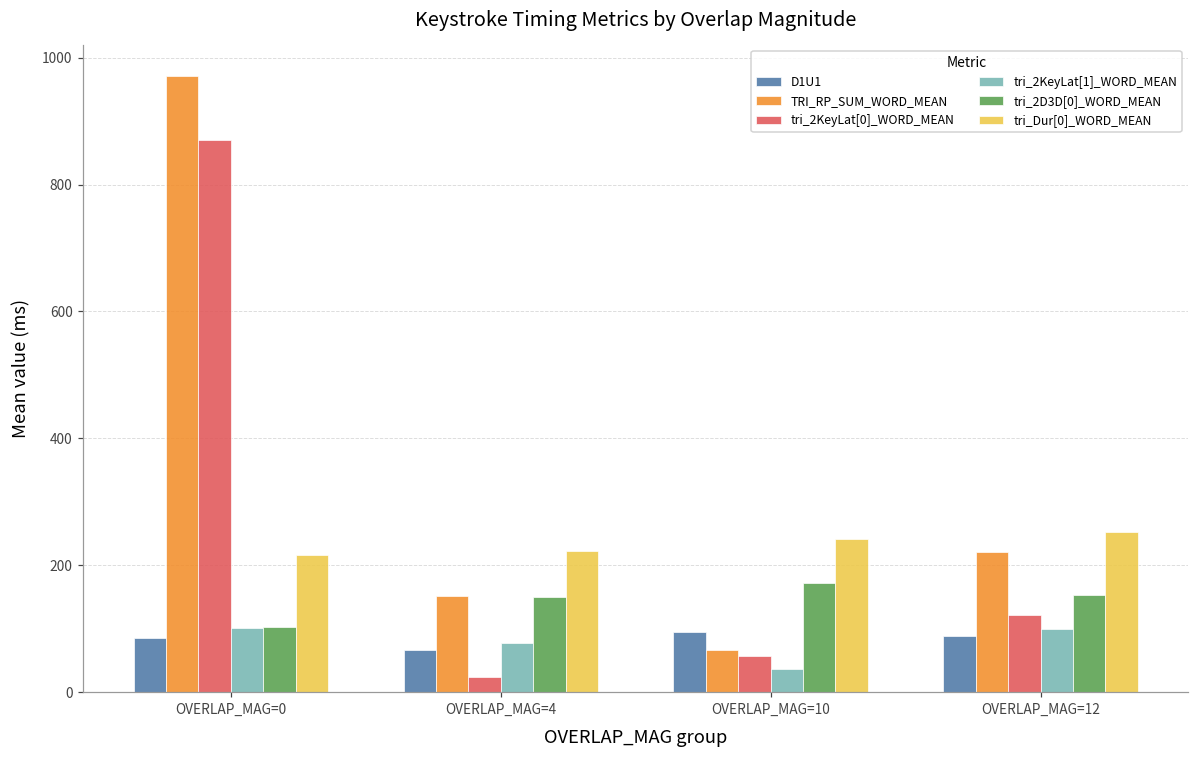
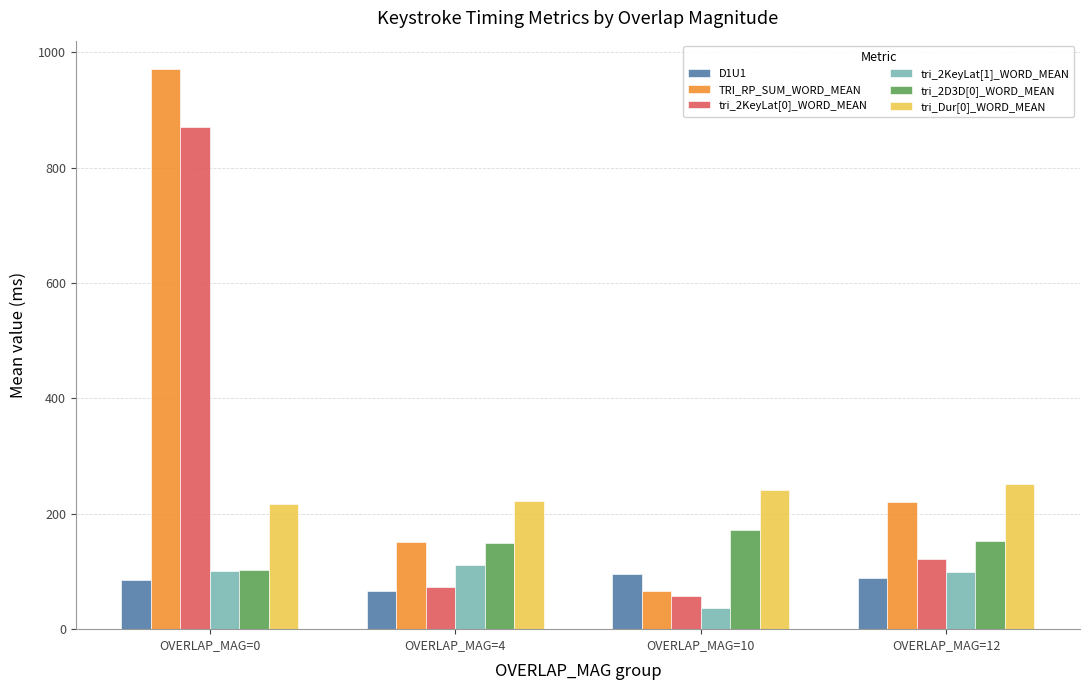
tri_2KeyLat[0]_WORD_MEAN, OVERLAP_MAG=4: 20 -> 70
tri_2KeyLat[1]_WORD_MEAN, OVERLAP_MAG=4: 80 -> 110
